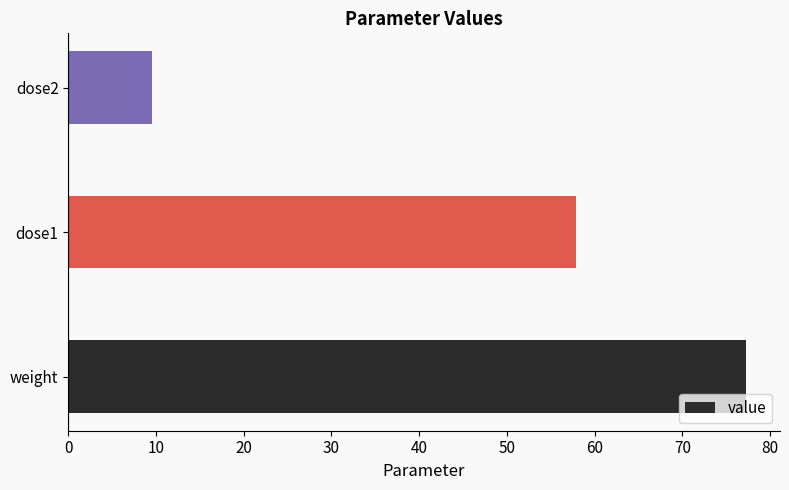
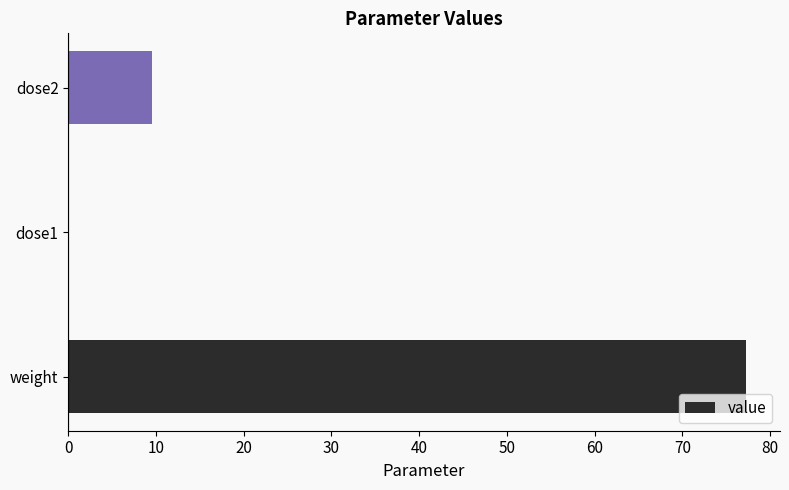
dose1: 58 -> 0
